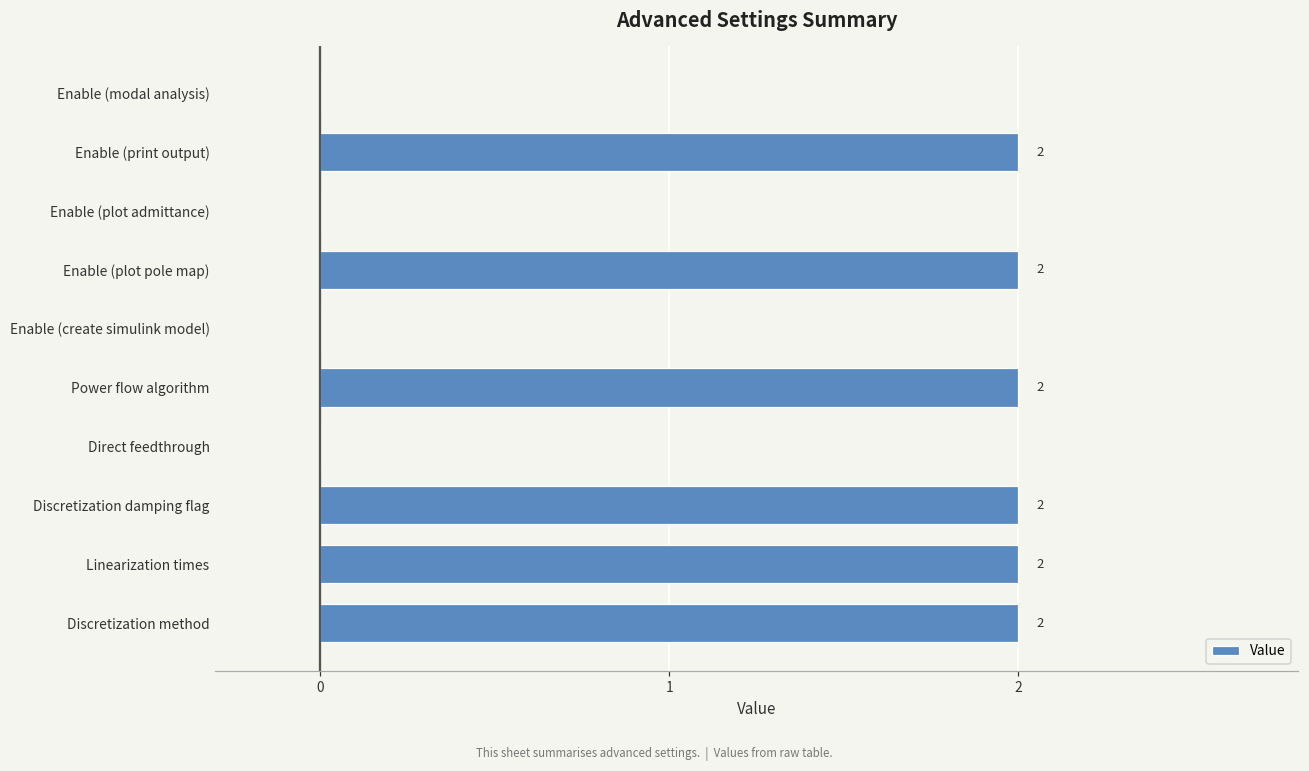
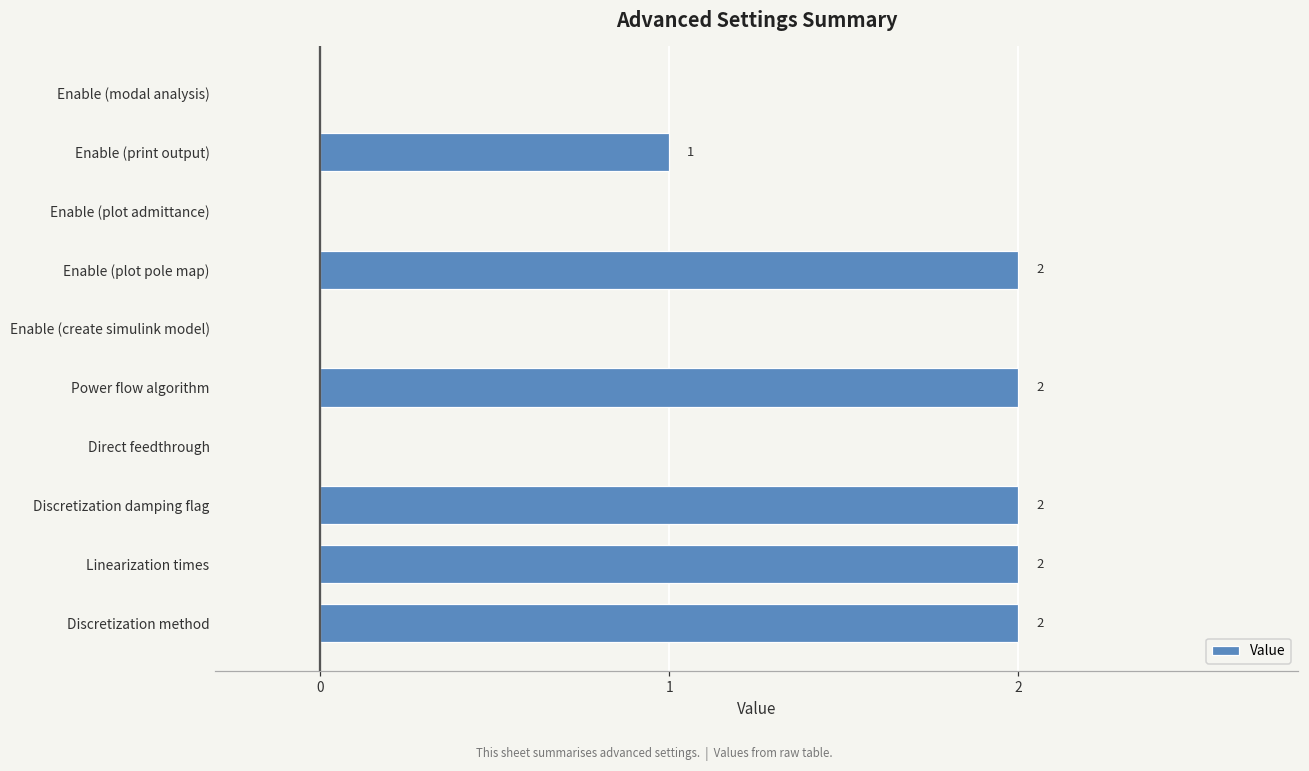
Enable (print output): 2 -> 1
